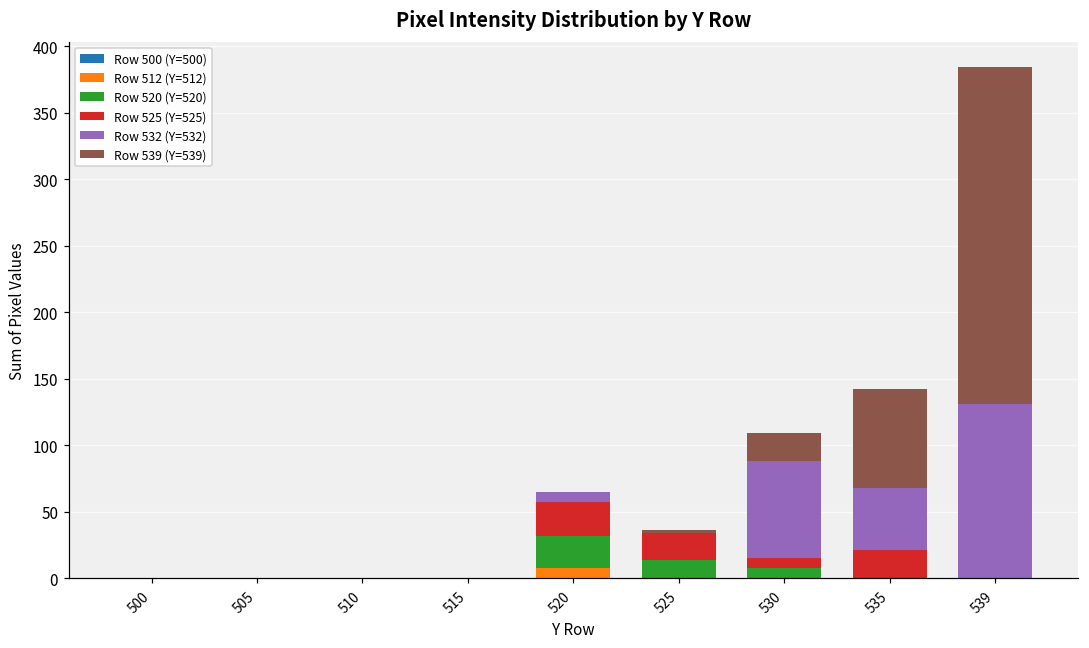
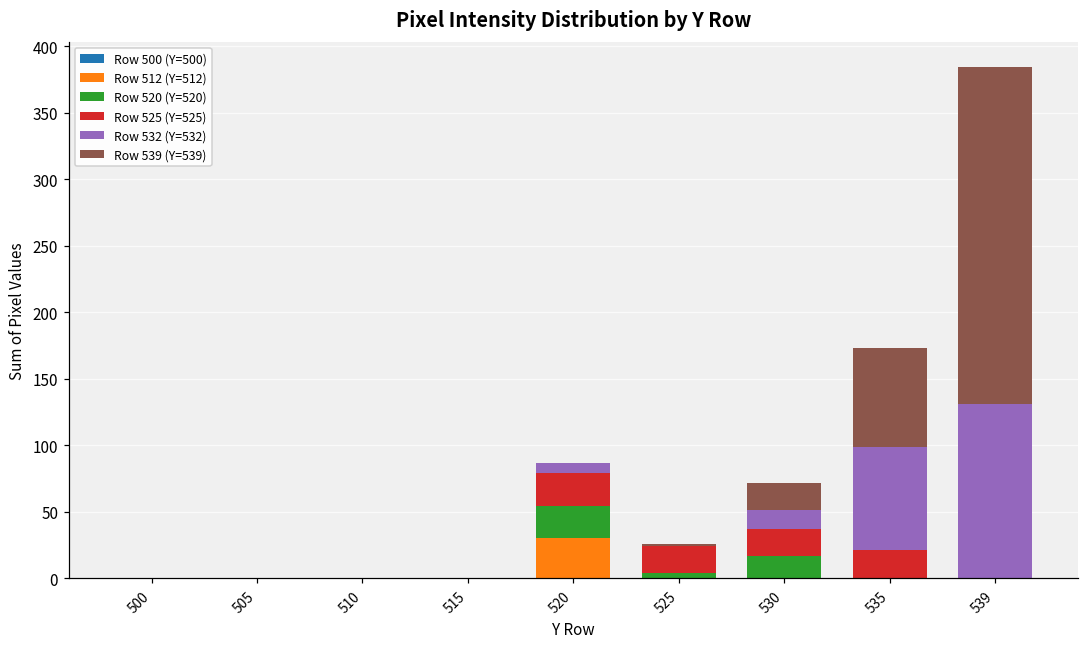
Row 512 (Y=512), 520: 8 -> 30
Row 520 (Y=520), 525: 14 -> 4
Row 520 (Y=520), 530: 8 -> 17
Row 525 (Y=525), 530: 7 -> 20
Row 532 (Y=532), 530: 73 -> 14
Row 532 (Y=532), 535: 47 -> 78
